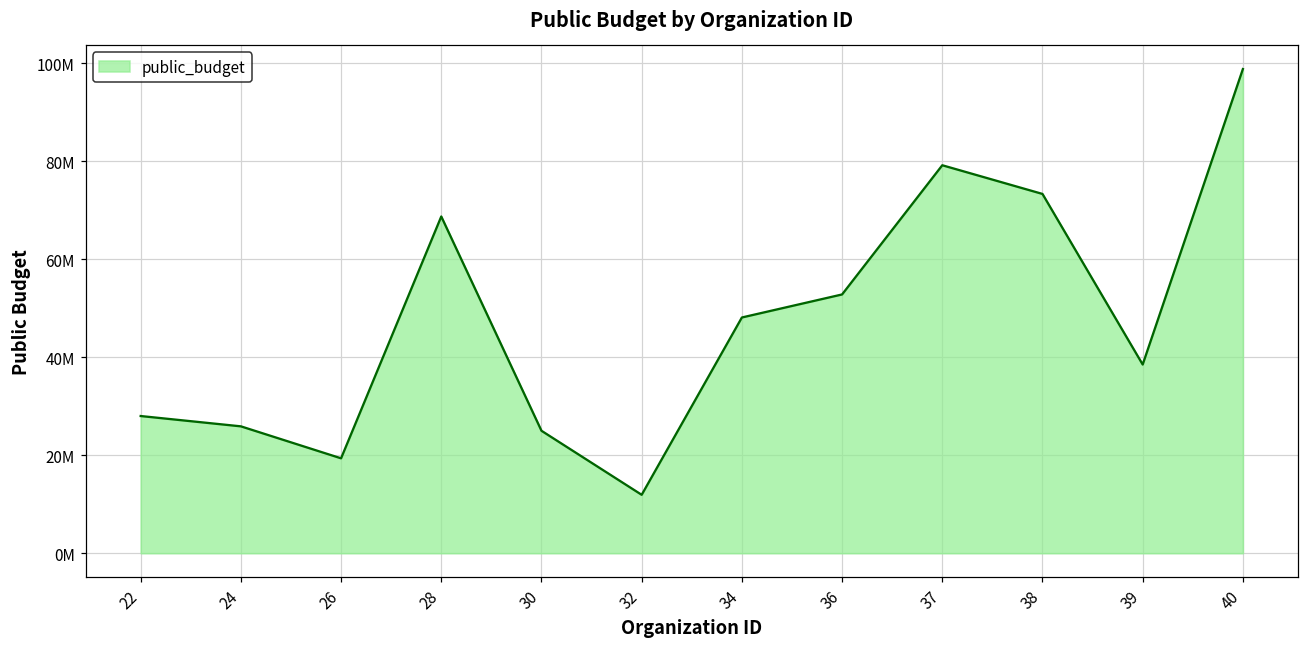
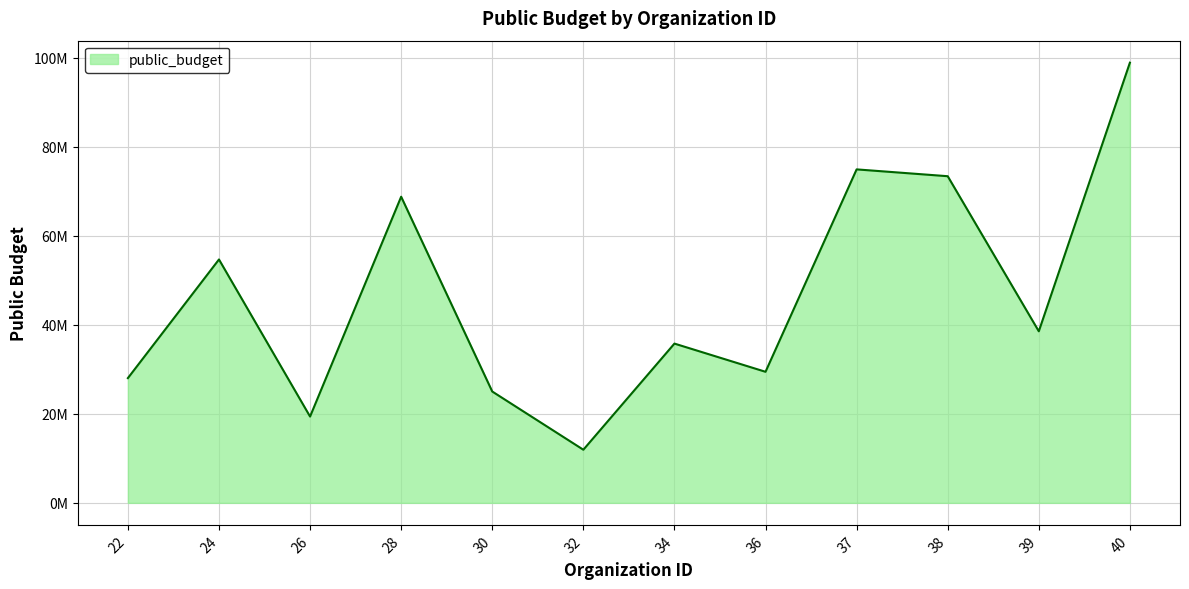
24: 26000000 -> 55000000
34: 48000000 -> 36000000
36: 53000000 -> 29000000
37: 79000000 -> 75000000
